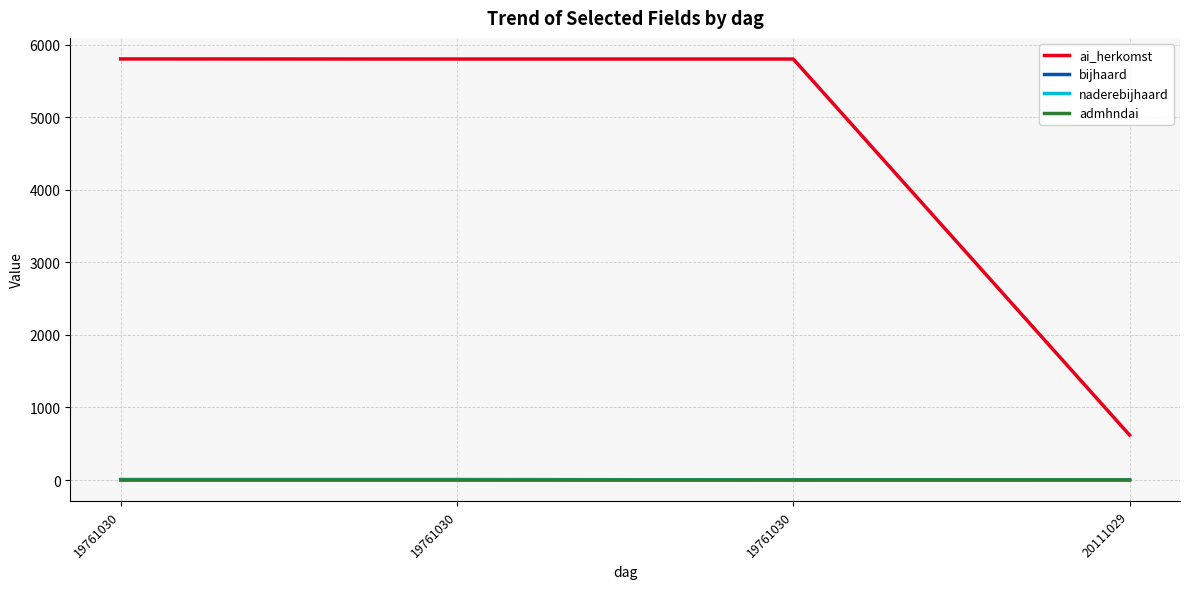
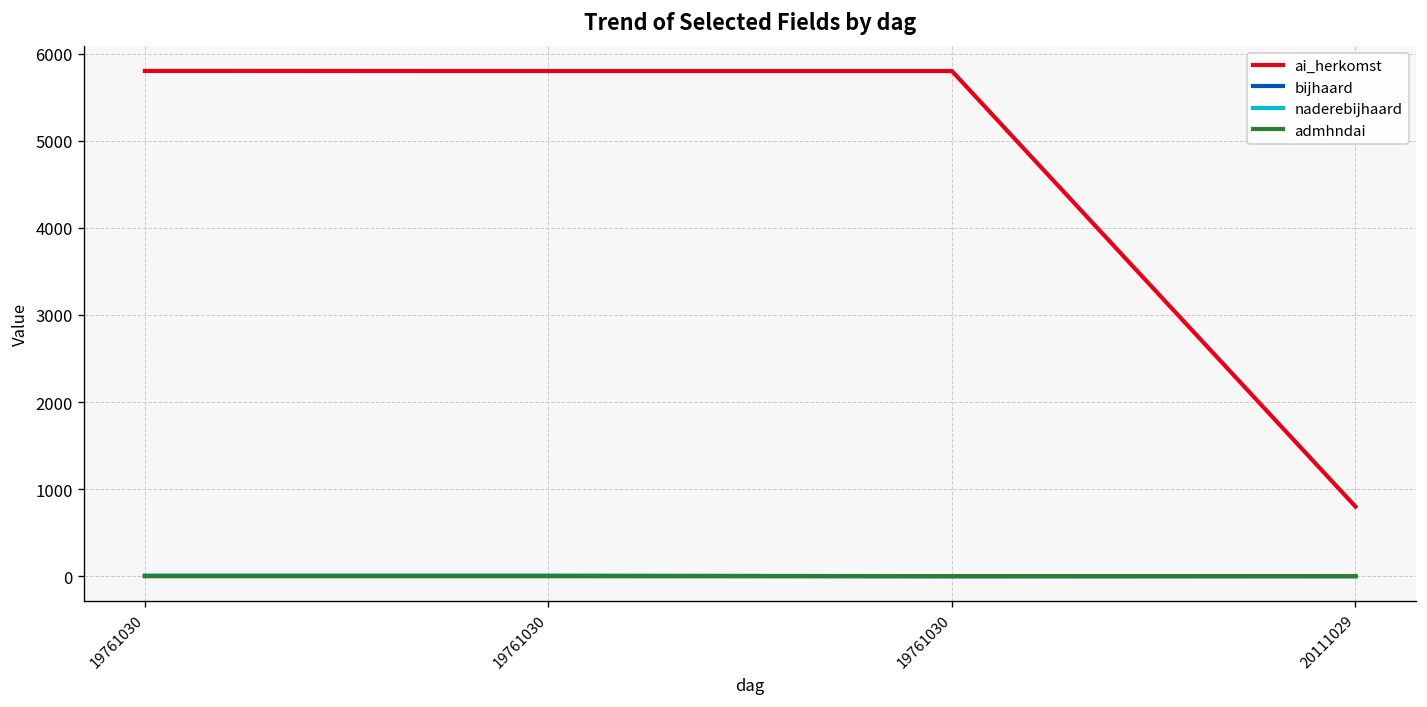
ai_herkomst, 20111029: 600 -> 800
